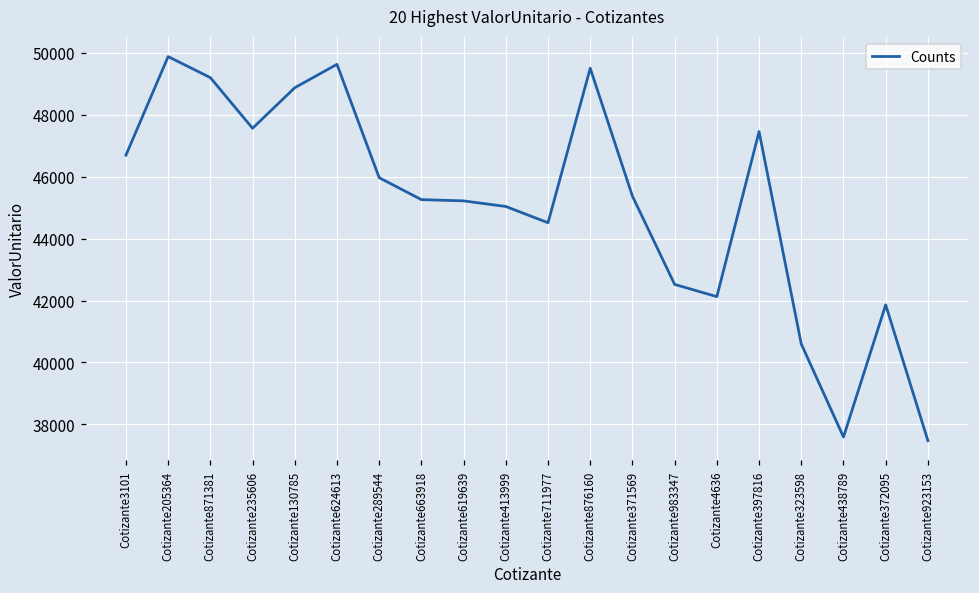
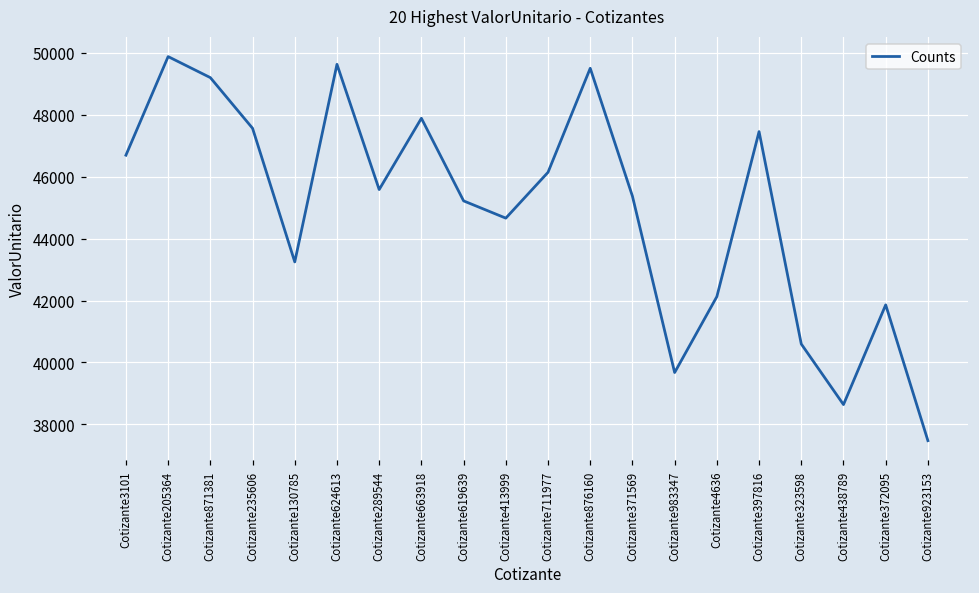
Cotizante130785: 48900 -> 43200
Cotizante289544: 46000 -> 45600
Cotizante663918: 45300 -> 47900
Cotizante413999: 45000 -> 44700
Cotizante711977: 44500 -> 46100
Cotizante983347: 42500 -> 39700
Cotizante438789: 37600 -> 38600
